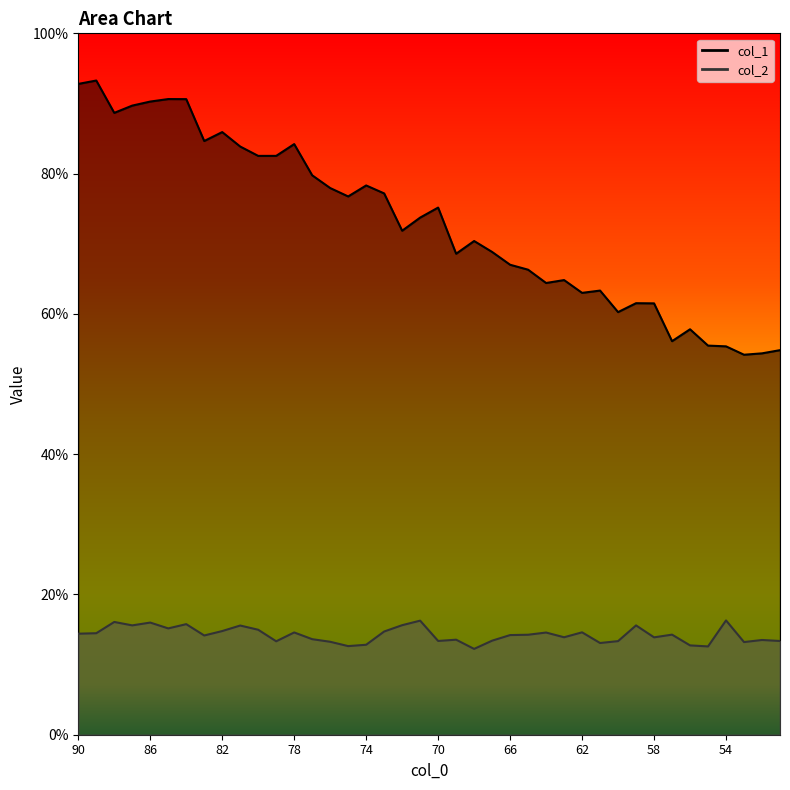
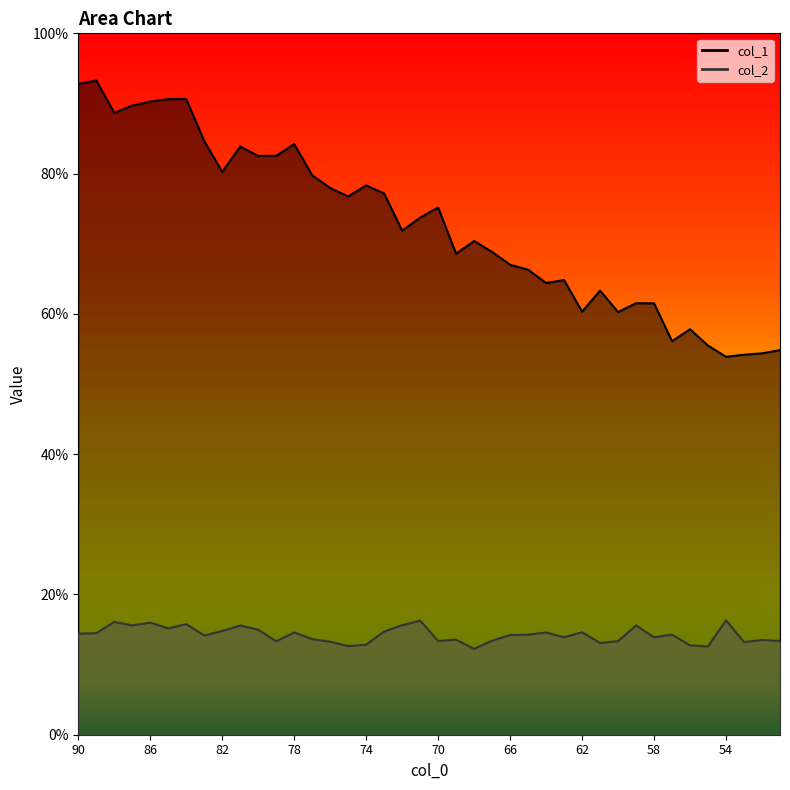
col_1, 82: 86% -> 80%
col_1, 62: 63% -> 60%
col_1, 54: 55% -> 54%
